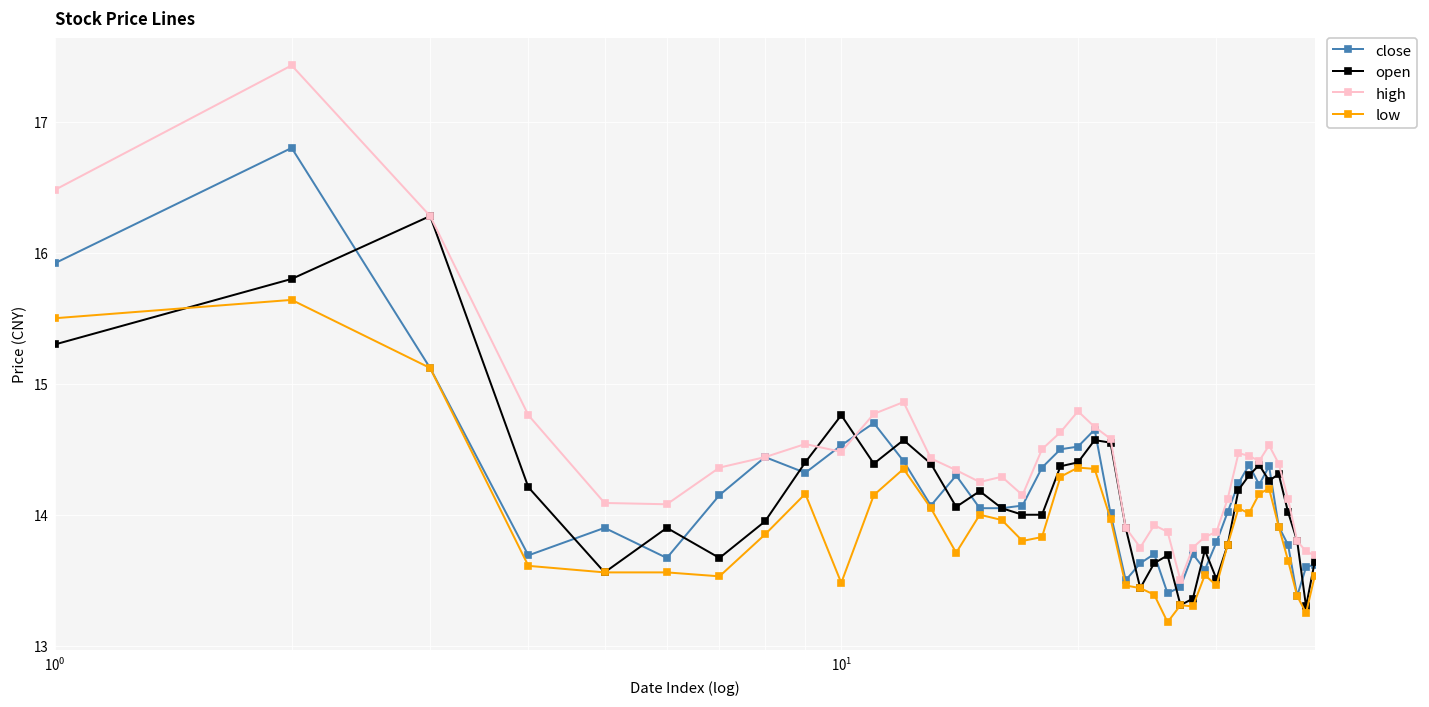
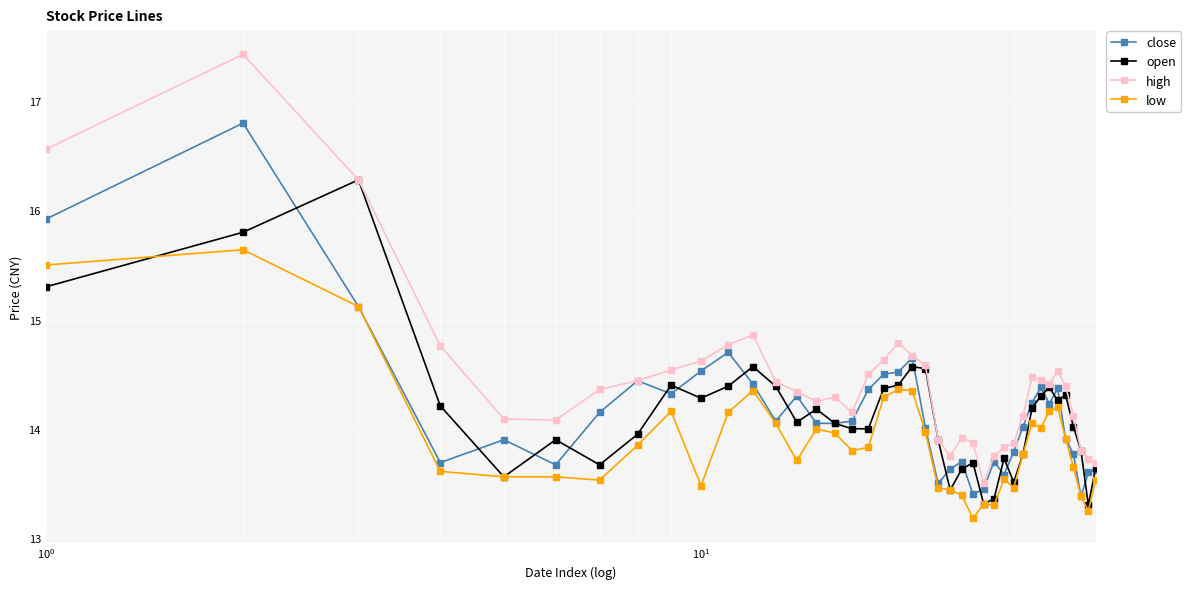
high, 10^0: 16.48 -> 16.56
open, 10^1: 14.76 -> 14.28
high, 10^1: 14.48 -> 14.62
